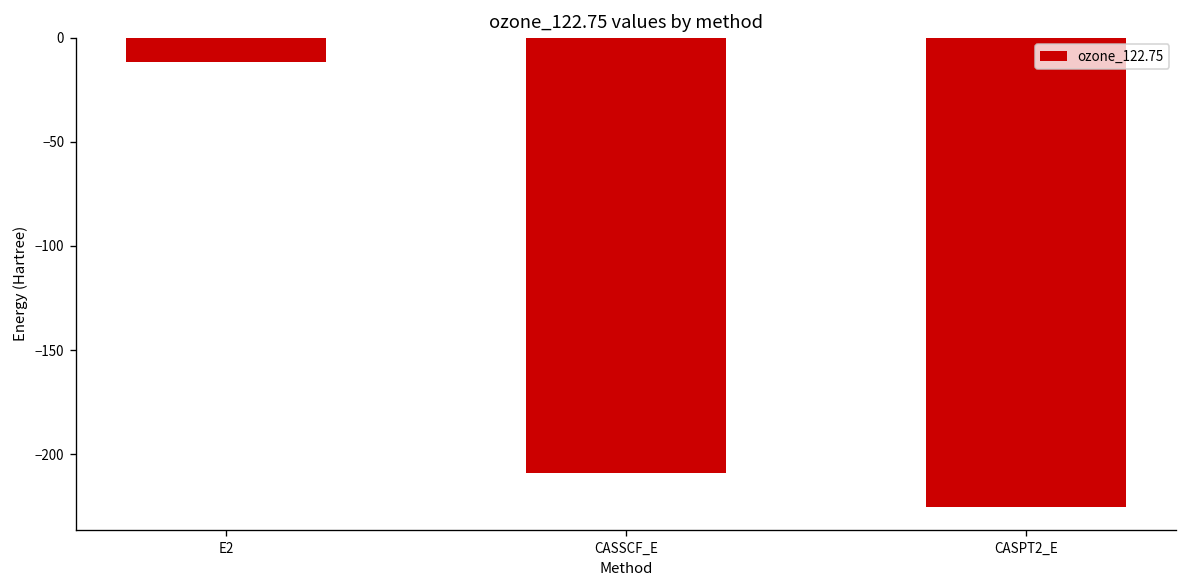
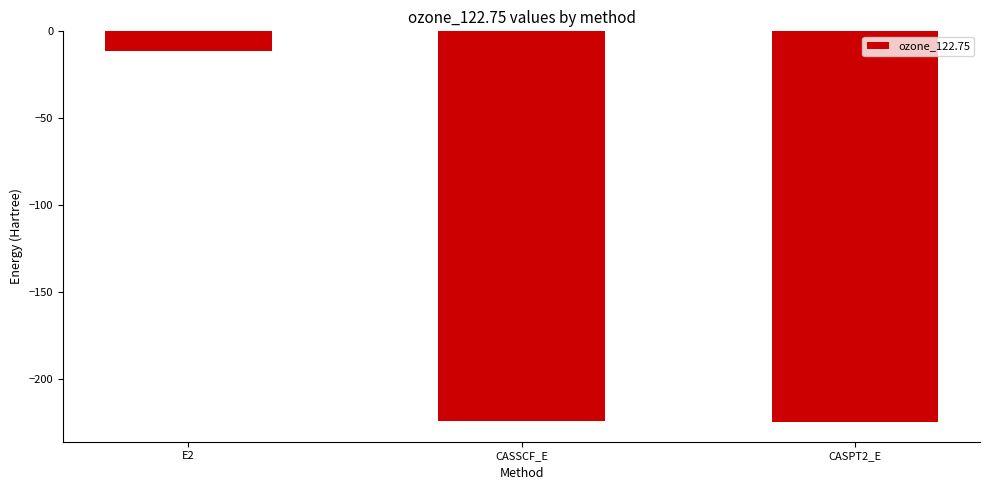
CASSCF_E: -209 -> -225
